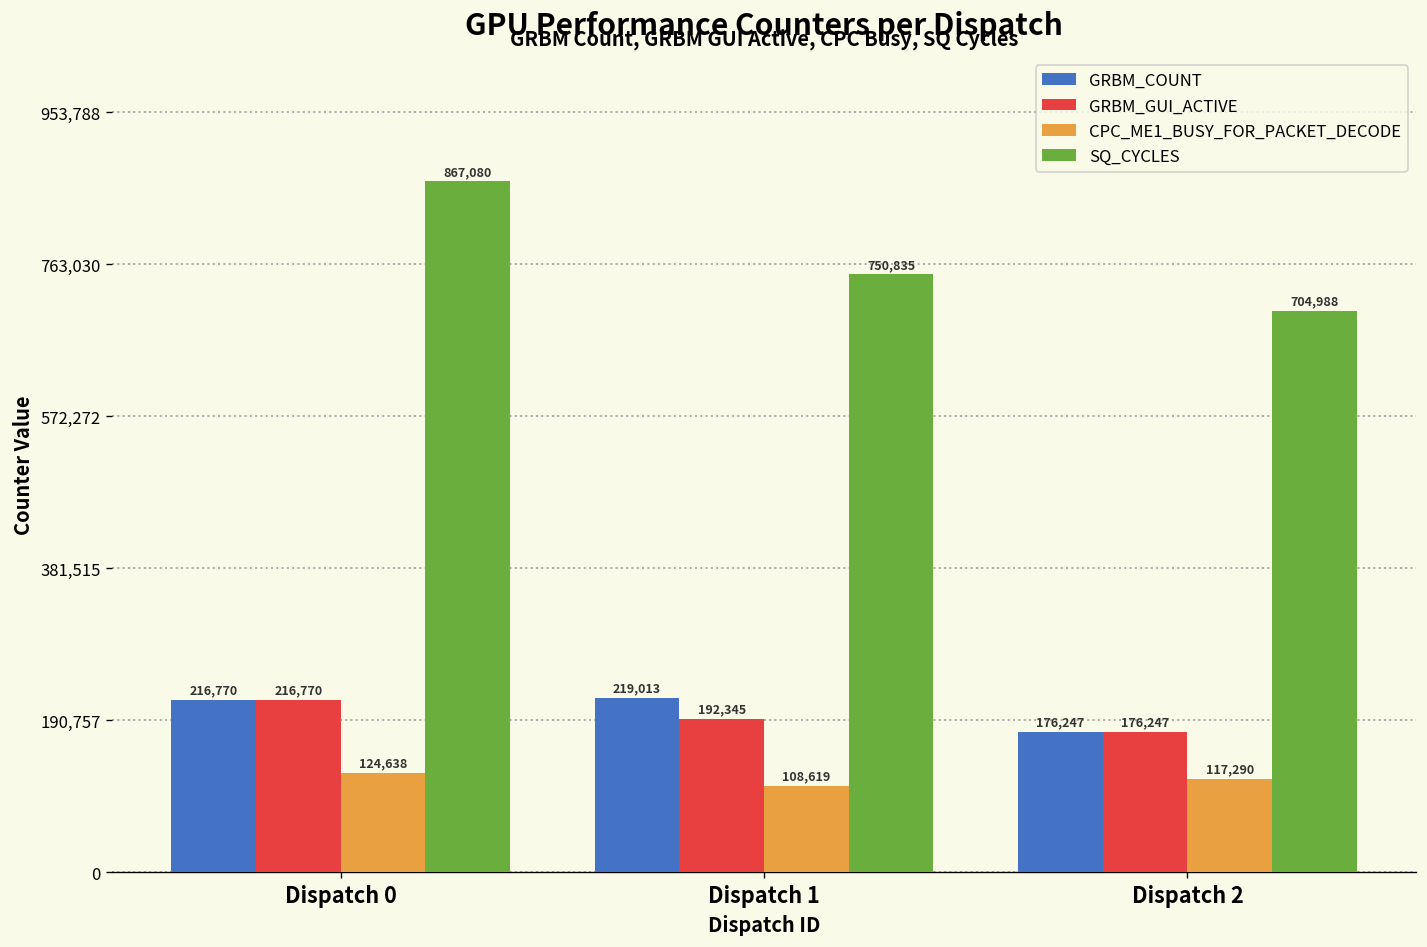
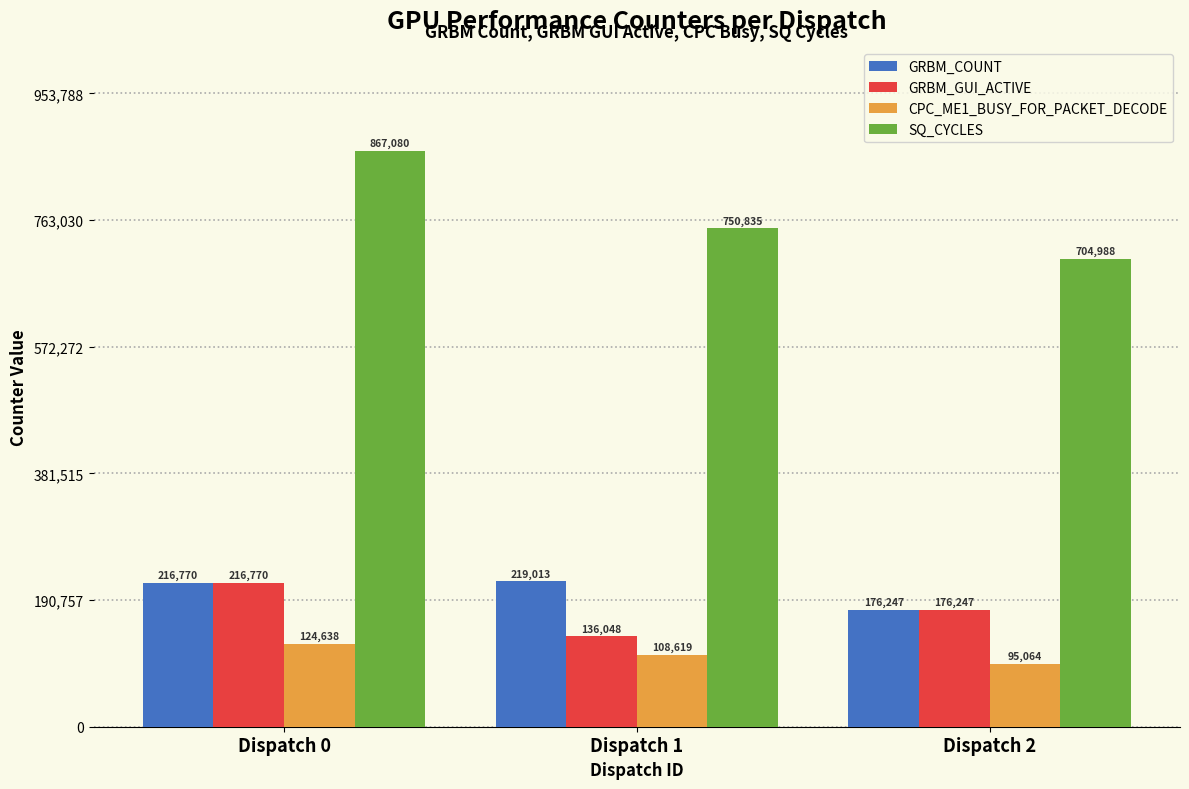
GRBM_GUI_ACTIVE, Dispatch 1: 192,345 -> 136,048
CPC_ME1_BUSY_FOR_PACKET_DECODE, Dispatch 2: 117,290 -> 95,064
